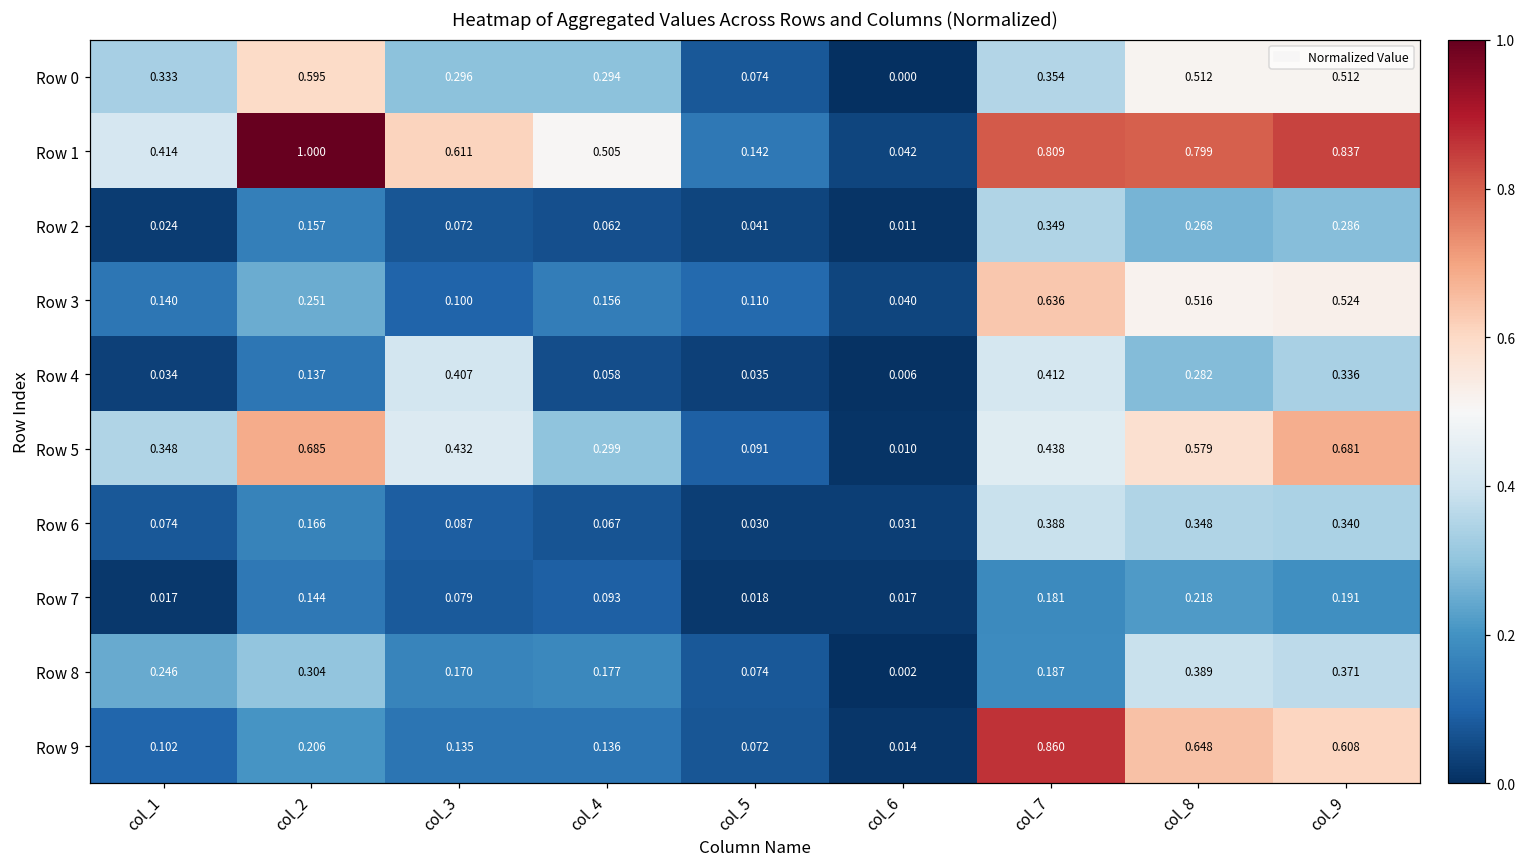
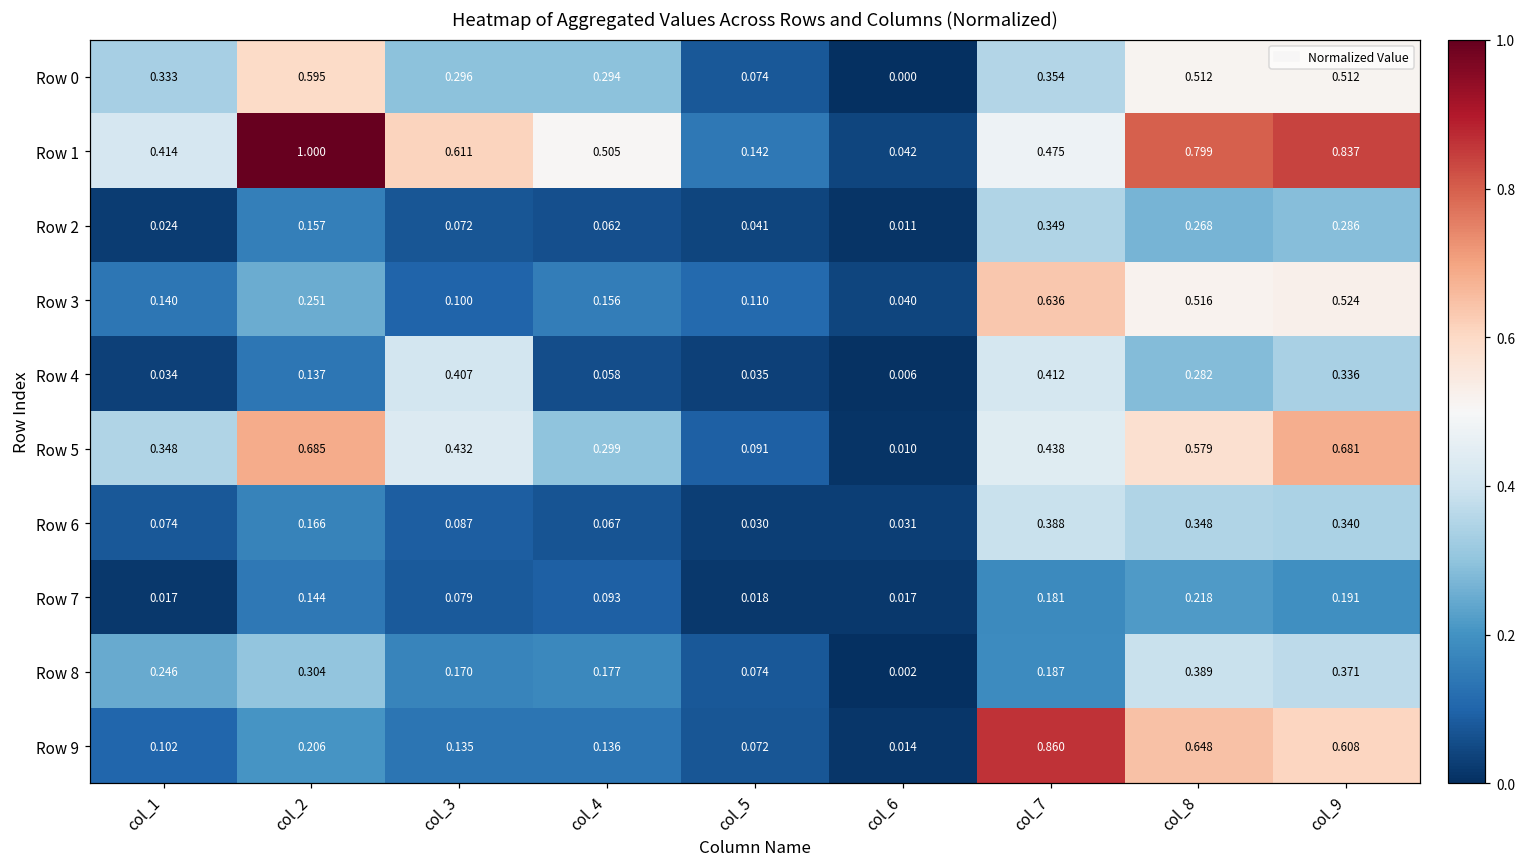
Row 1, col_7: 0.809 -> 0.475
